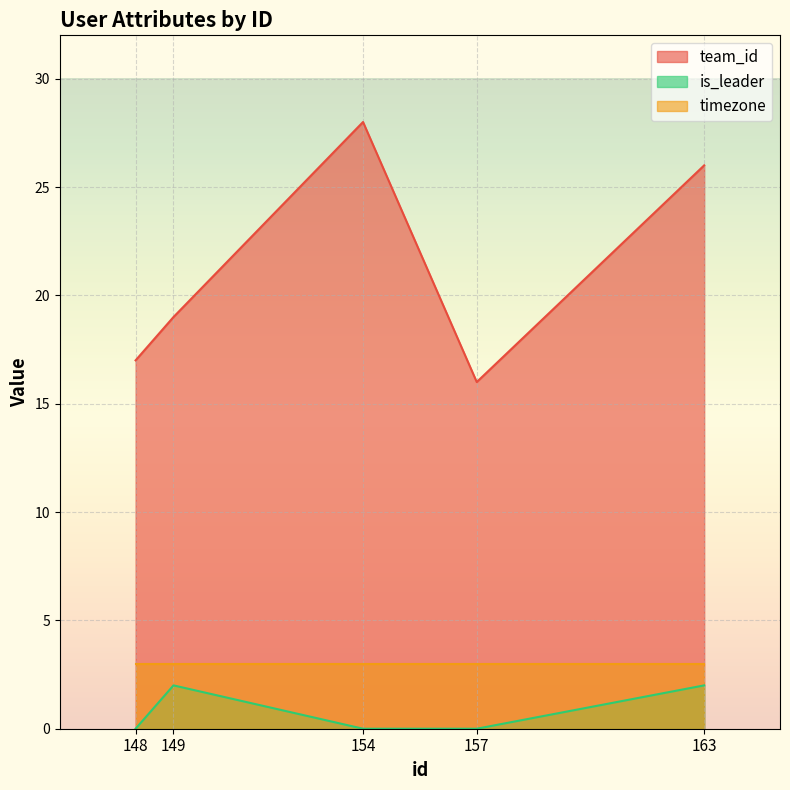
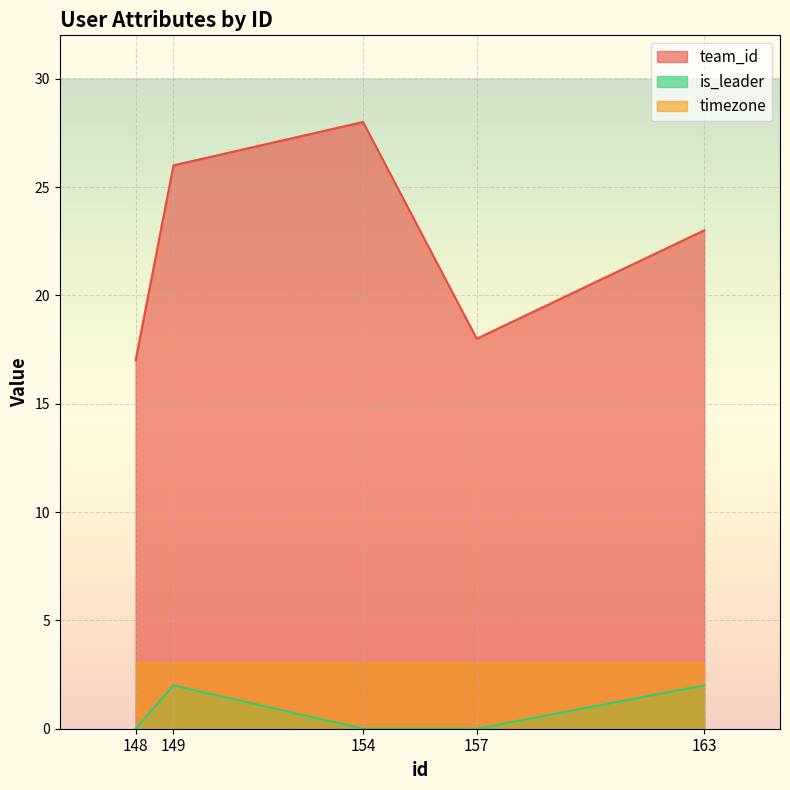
team_id, 149: 19 -> 26
team_id, 157: 16 -> 18
team_id, 163: 26 -> 23
